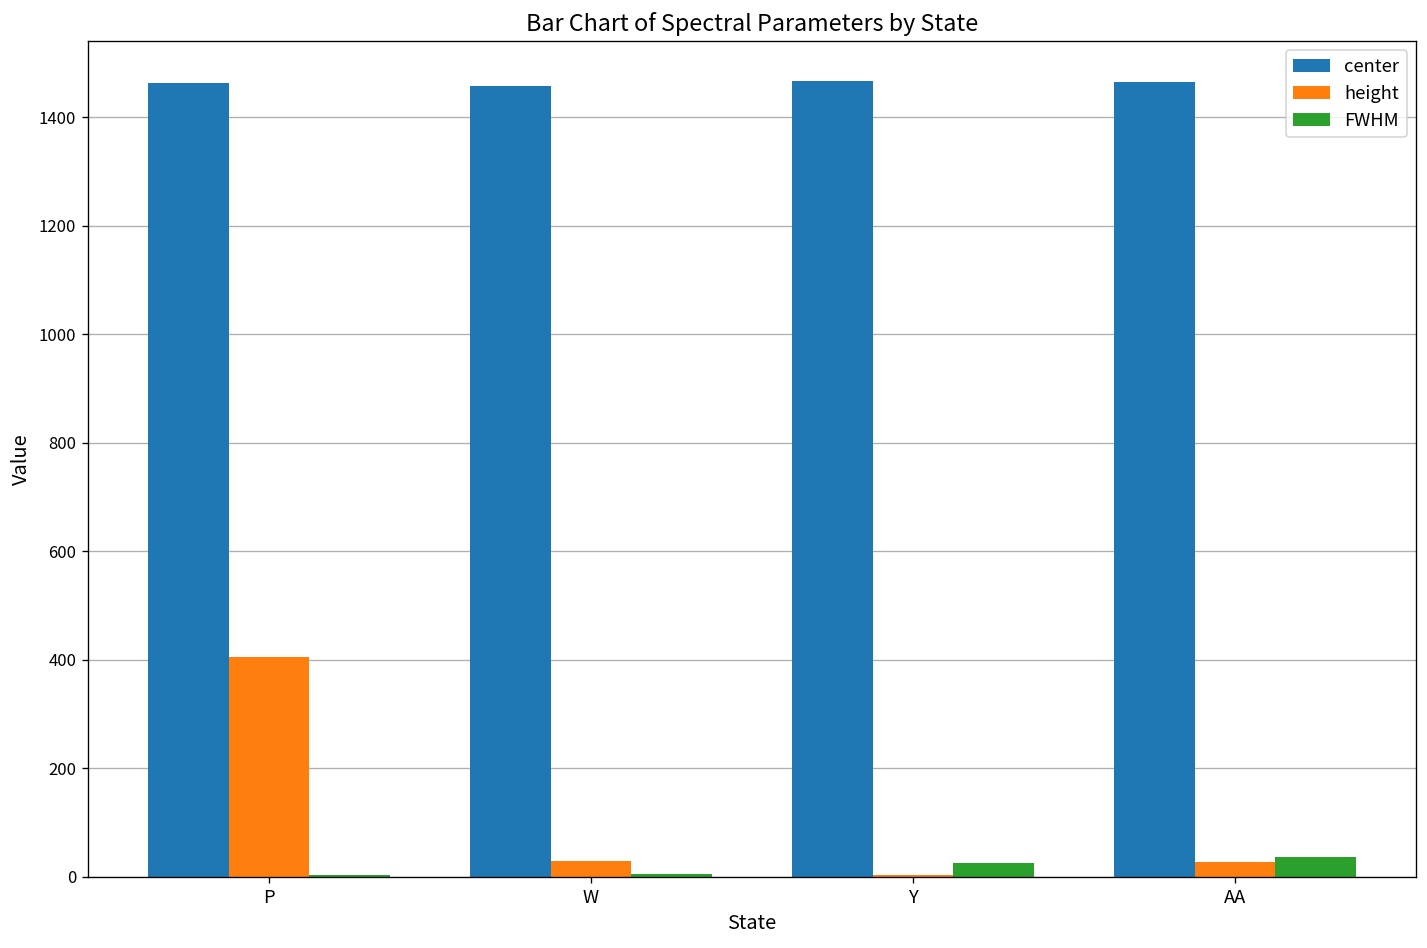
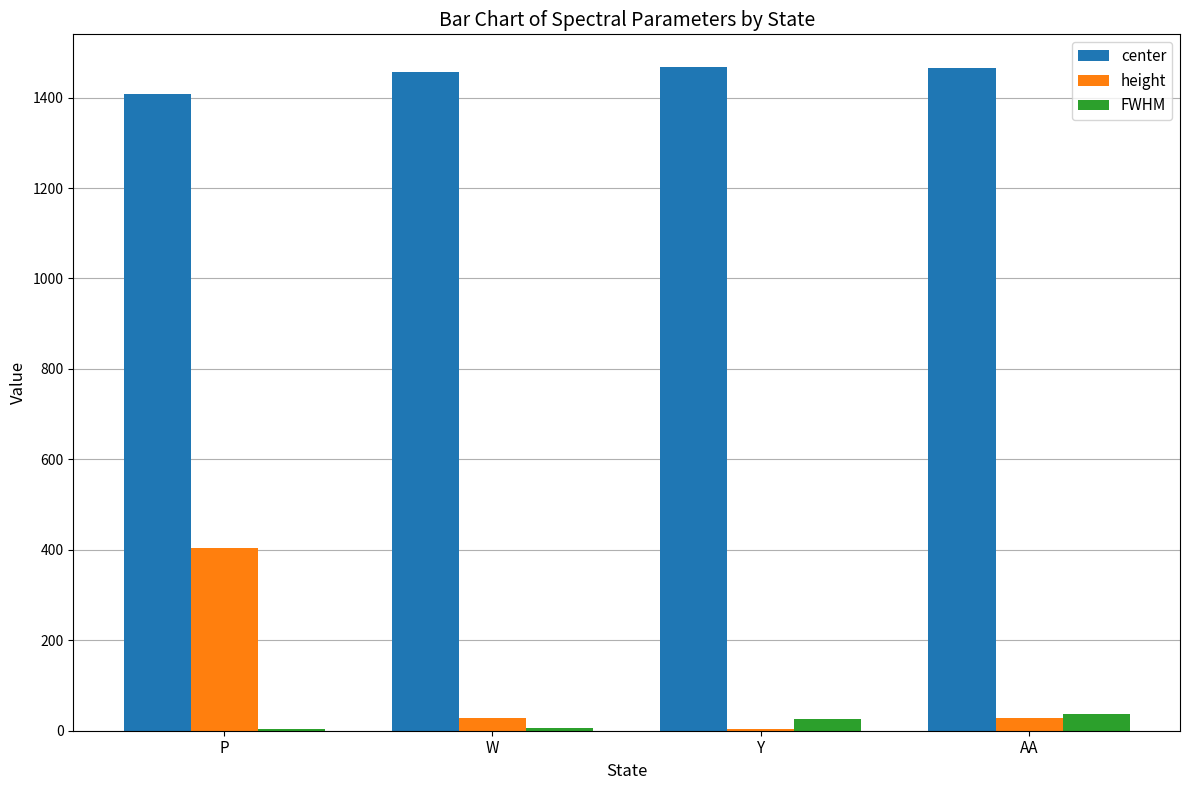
center, P: 1460 -> 1410
